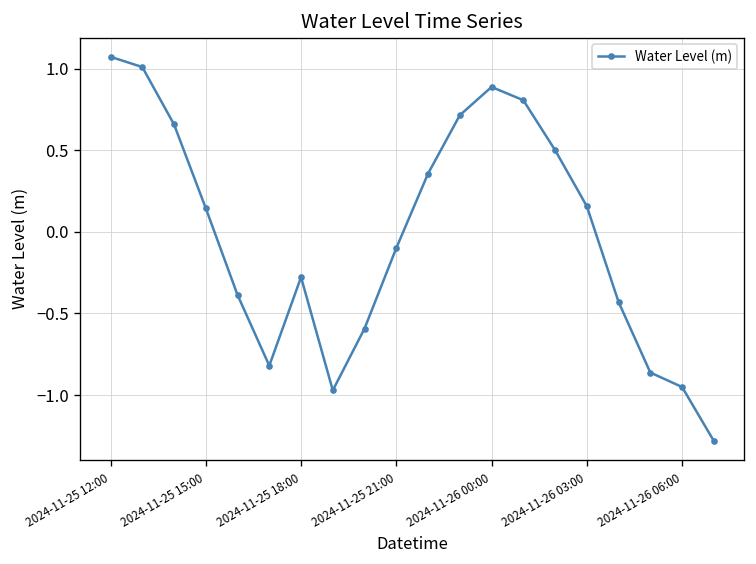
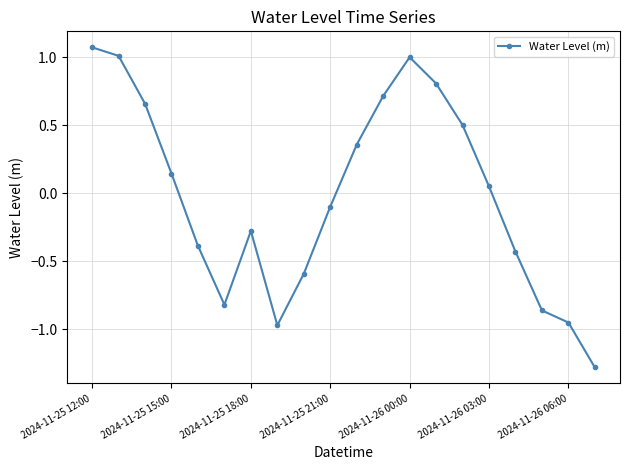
2024-11-26 00:00: 0.89 -> 1.00
2024-11-26 03:00: 0.16 -> 0.05
